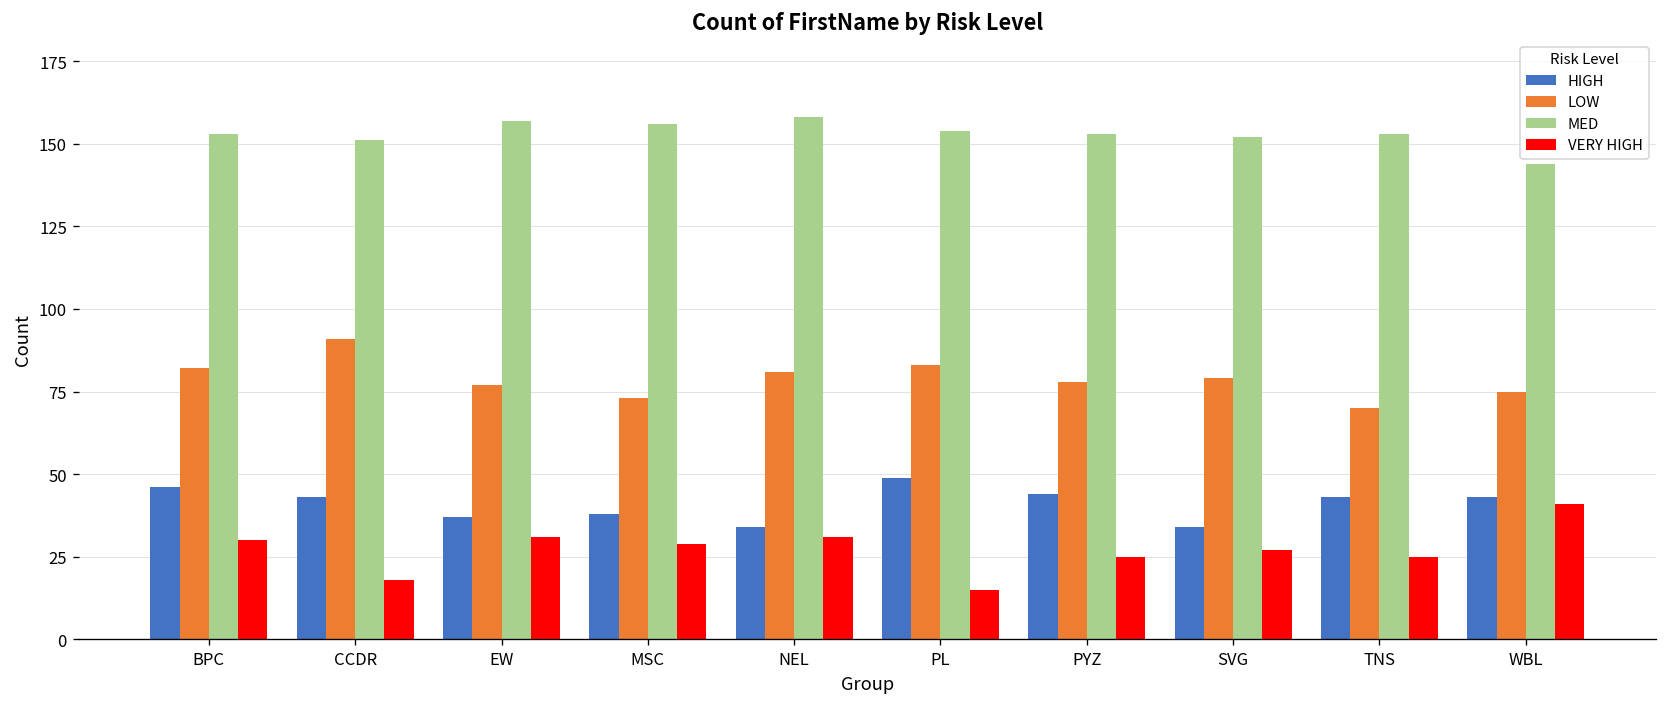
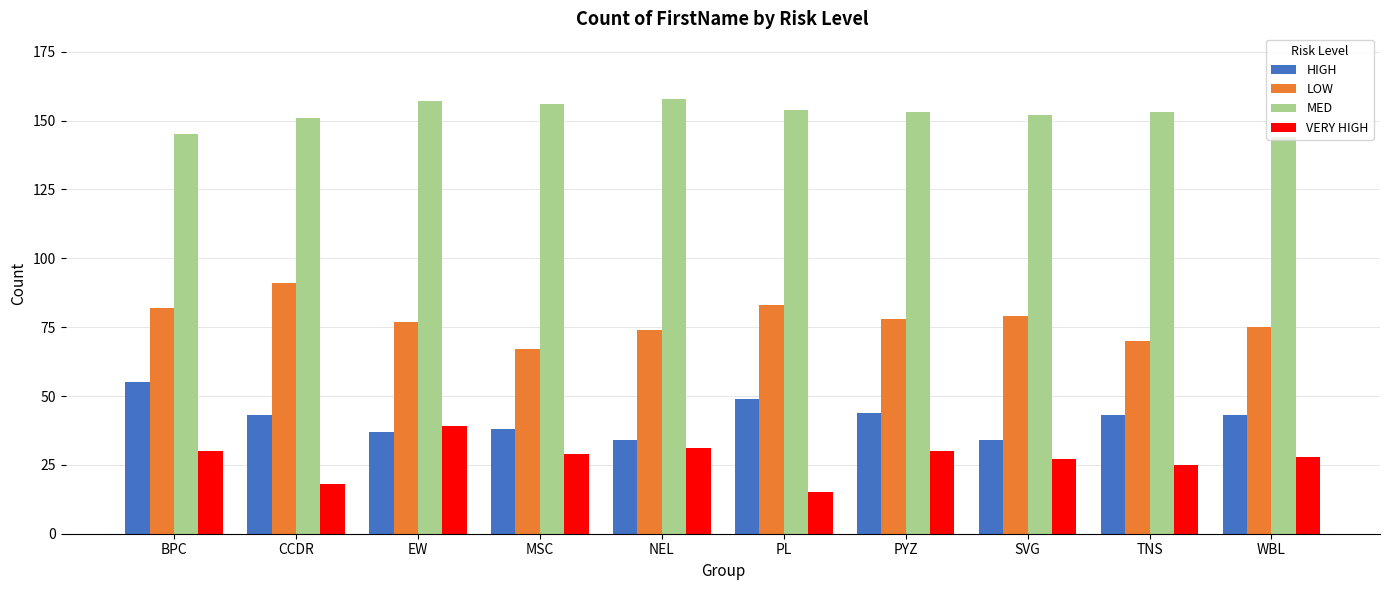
HIGH, BPC: 46 -> 55
MED, BPC: 153 -> 145
VERY HIGH, EW: 31 -> 39
LOW, MSC: 73 -> 67
LOW, NEL: 81 -> 74
VERY HIGH, PYZ: 25 -> 30
VERY HIGH, WBL: 41 -> 28
